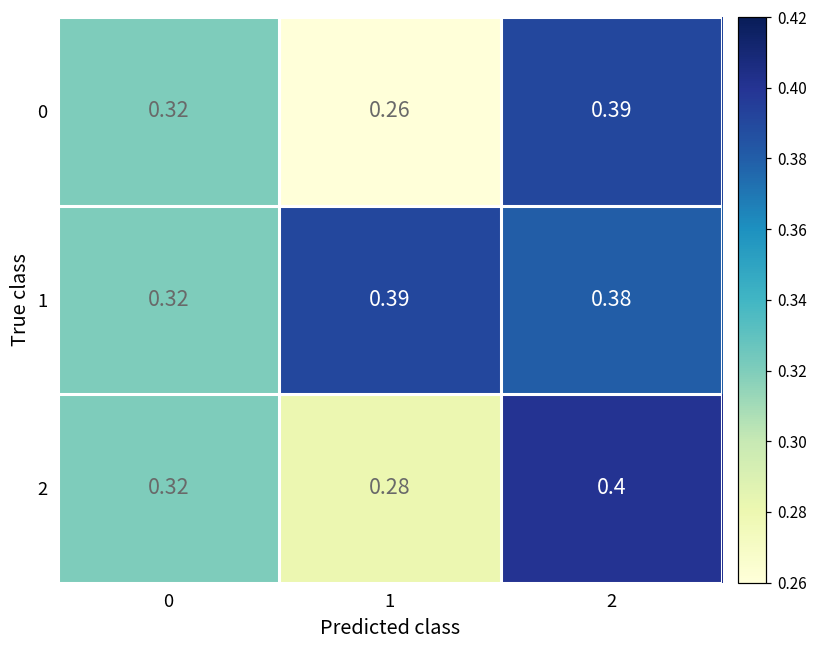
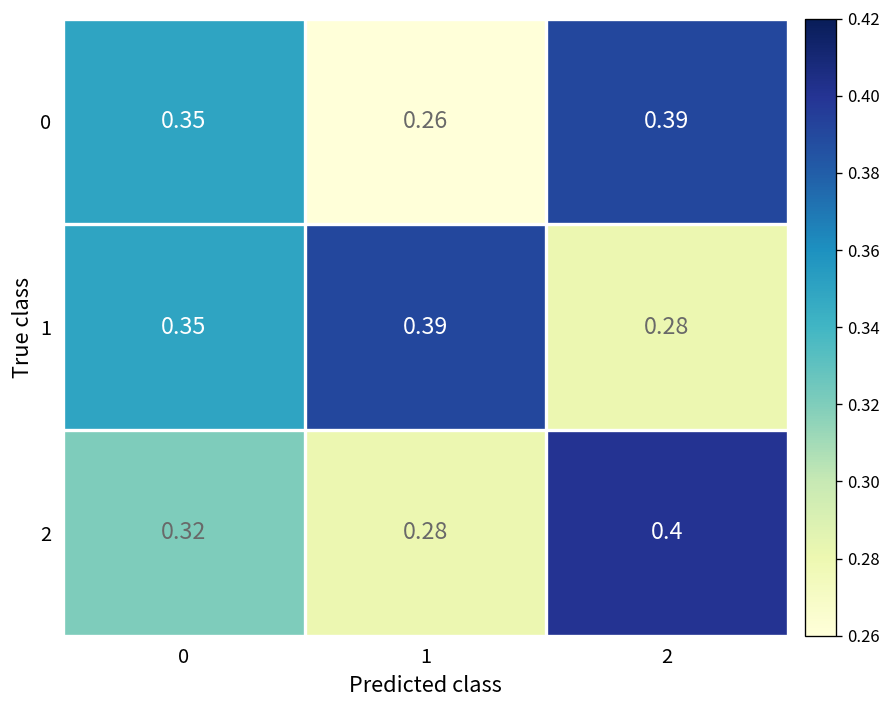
0, 0: 0.32 -> 0.35
1, 0: 0.32 -> 0.35
1, 2: 0.38 -> 0.28
